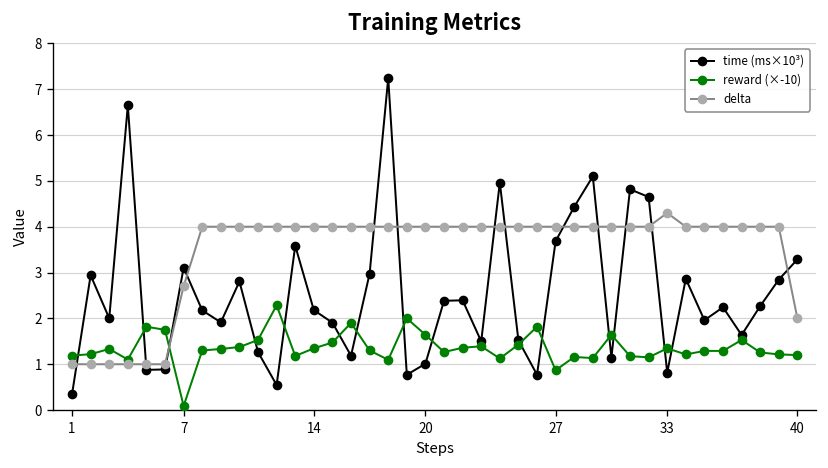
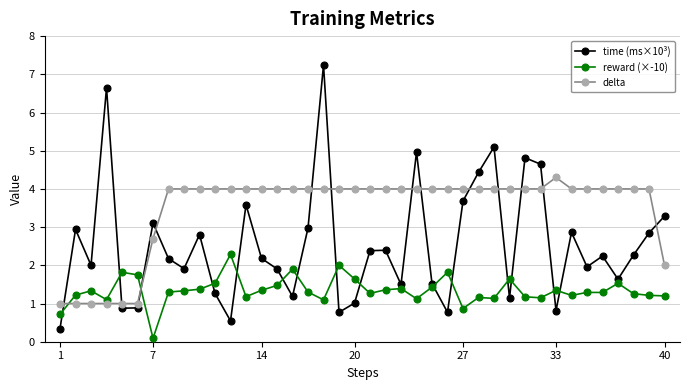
reward (×-10), 1: 1.2 -> 0.7
